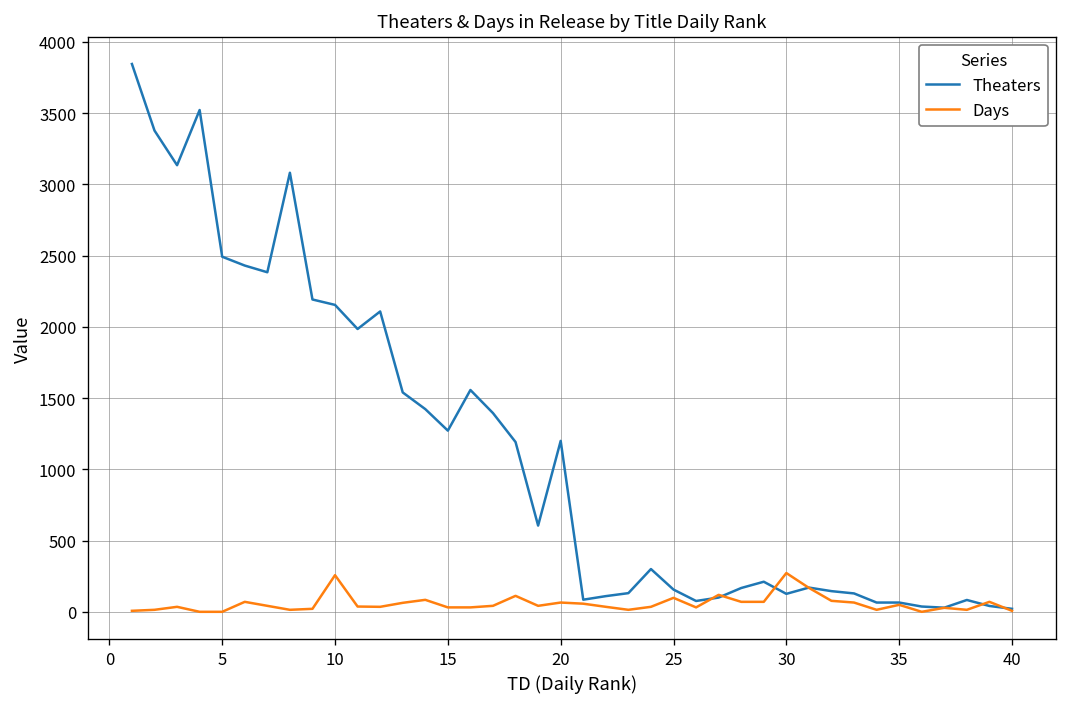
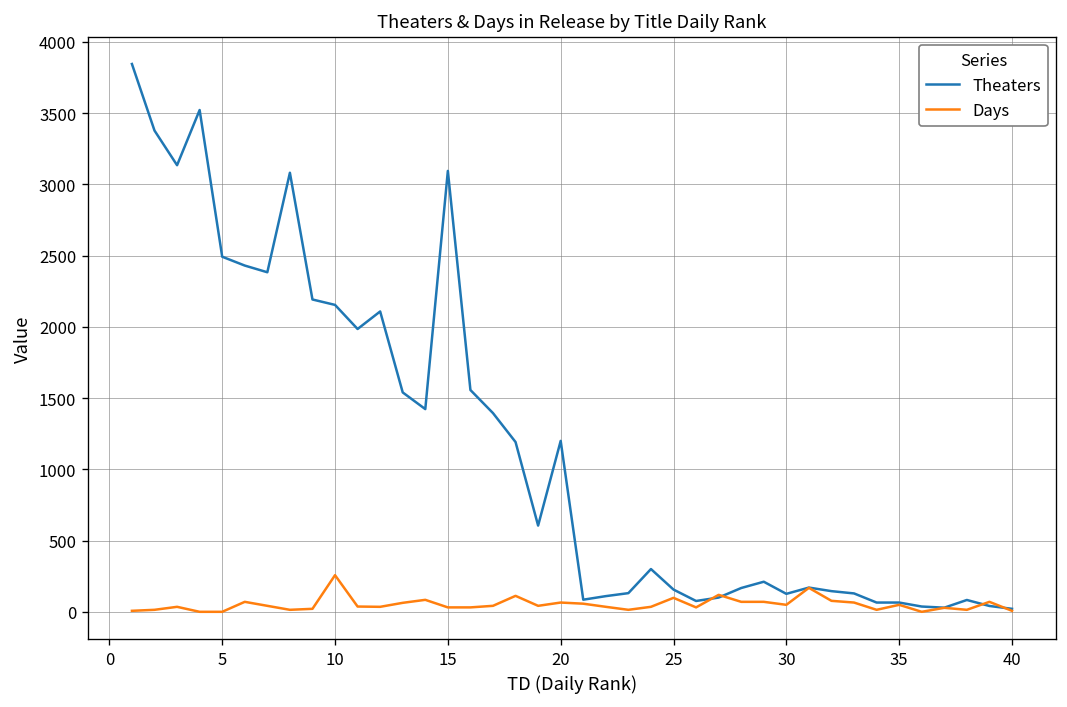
Theaters, 15: 1270 -> 3090
Days, 30: 270 -> 50
